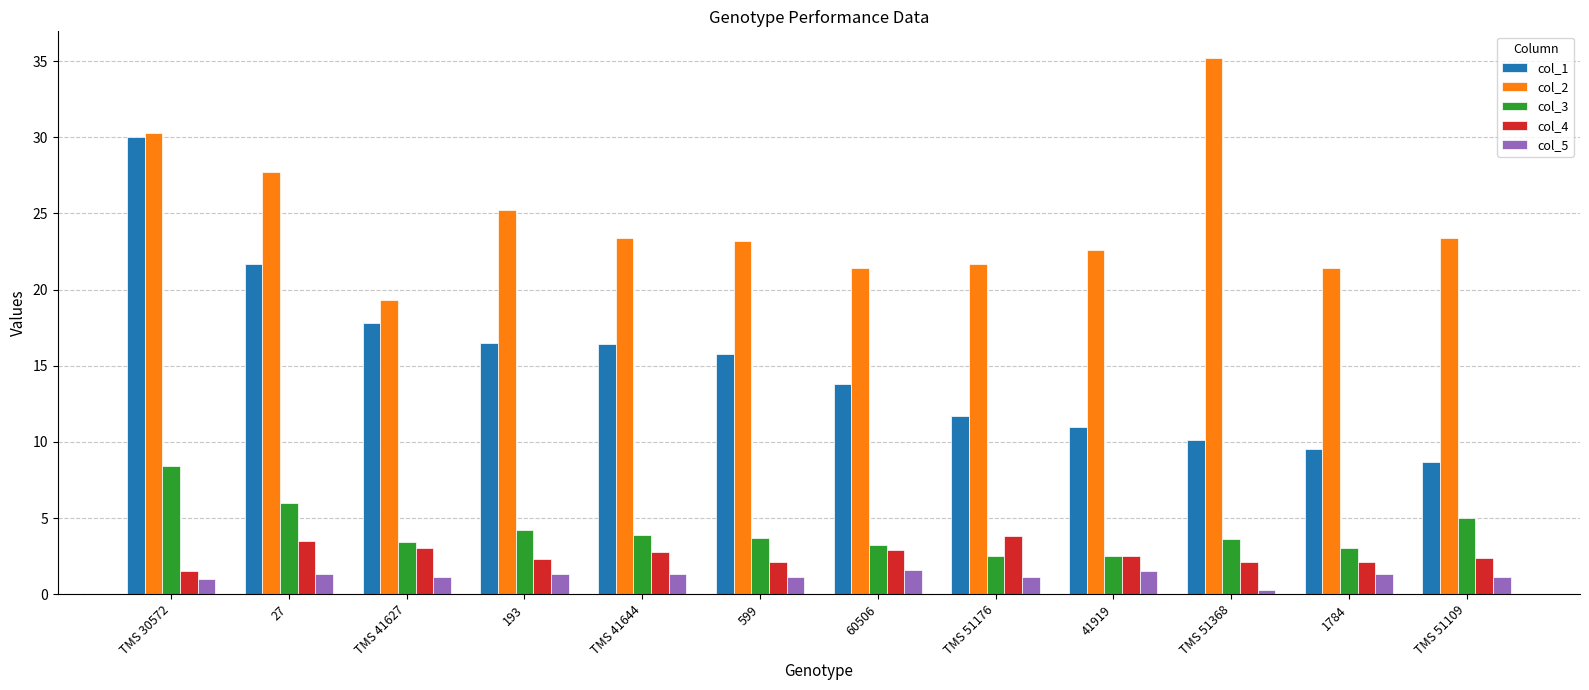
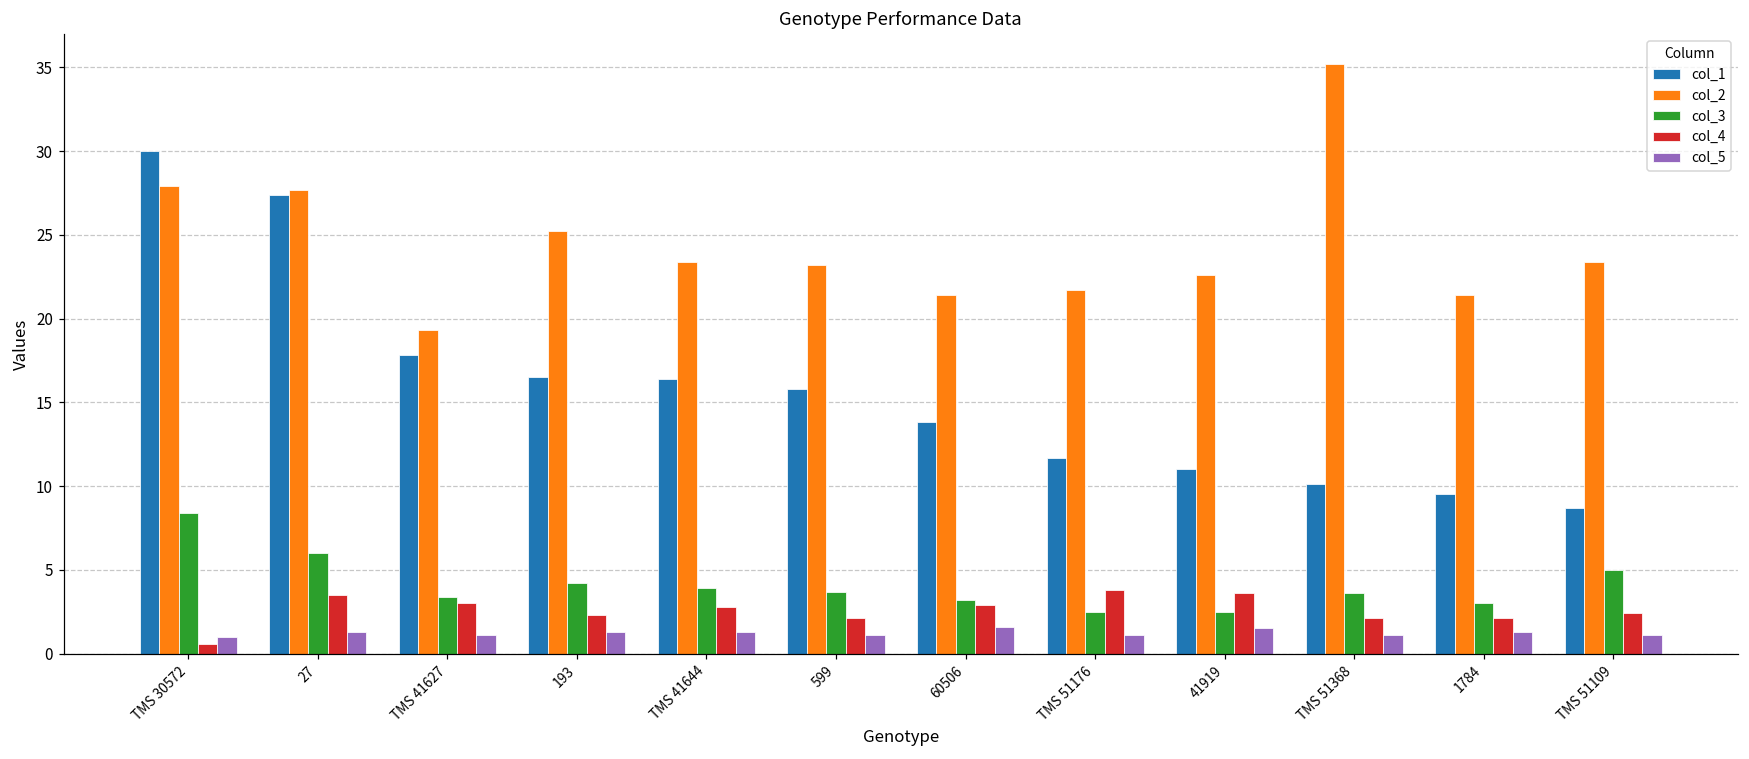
col_2, TMS 30572: 30.3 -> 27.9
col_4, TMS 30572: 1.5 -> 0.6
col_1, 27: 21.7 -> 27.4
col_4, 41919: 2.5 -> 3.6
col_5, TMS 51368: 0.3 -> 1.1
